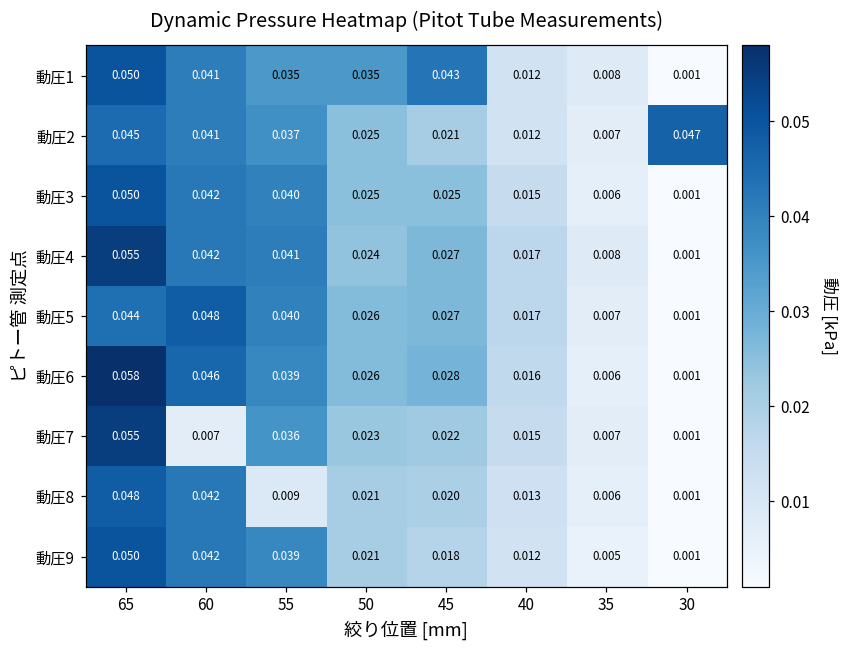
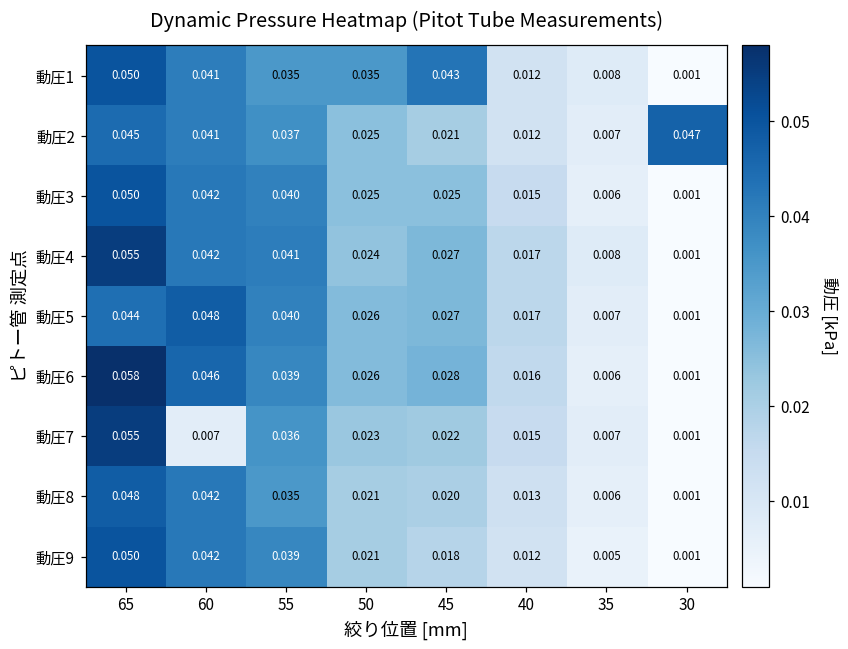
動圧8, 55: 0.009 -> 0.035
